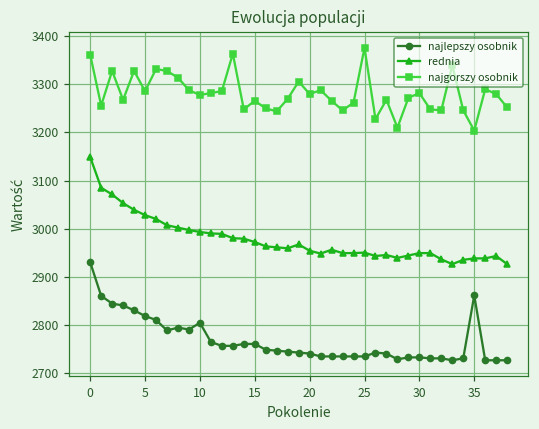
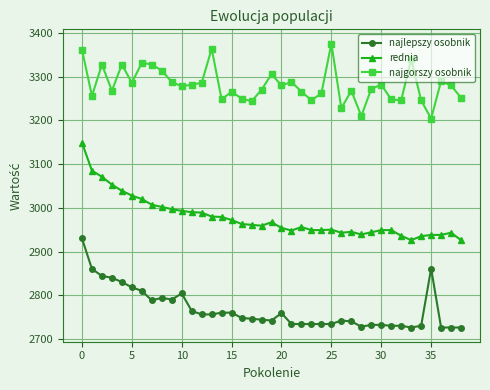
najlepszy osobnik, 20: 2740 -> 2760
